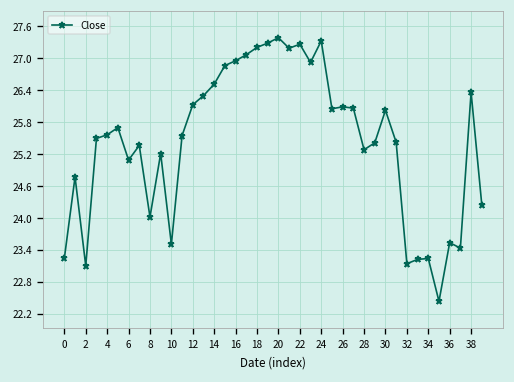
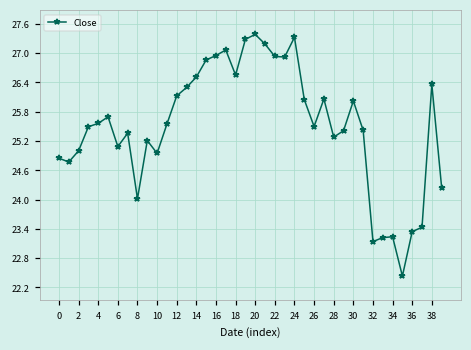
0: 23.2 -> 24.8
2: 23.1 -> 25.0
10: 23.5 -> 24.9
18: 27.2 -> 26.6
22: 27.3 -> 26.9
26: 26.1 -> 25.5
36: 23.5 -> 23.3
